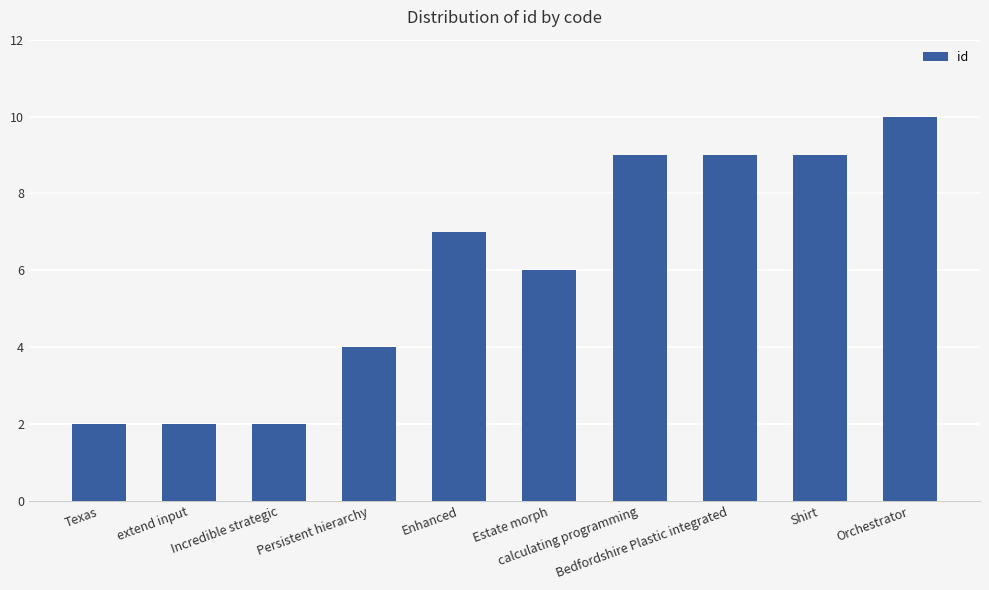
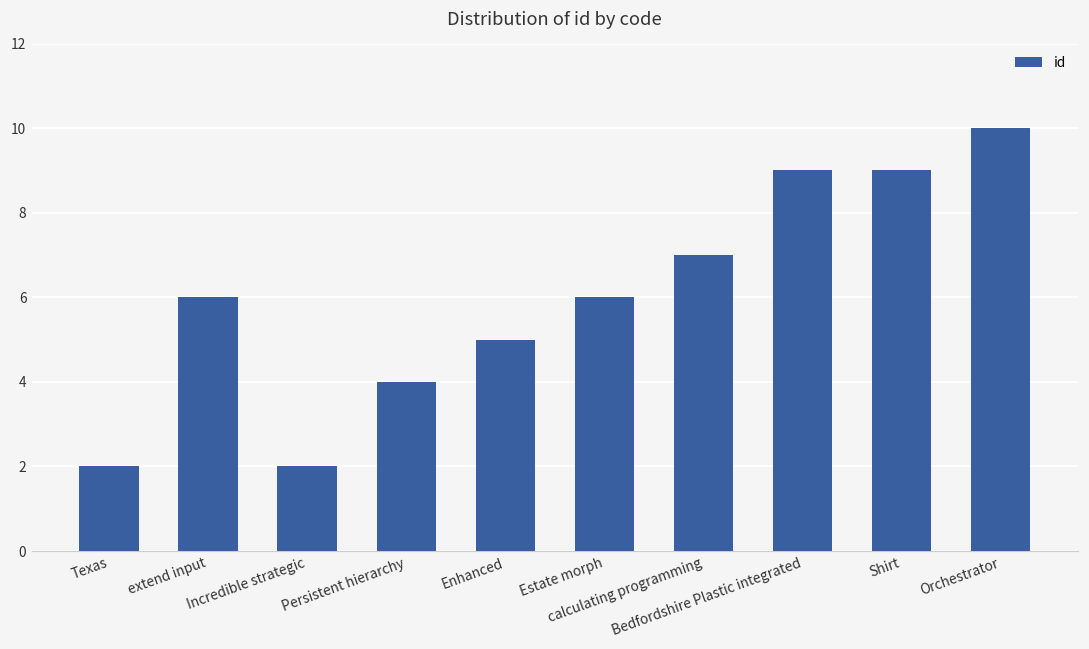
extend input: 2 -> 6
Enhanced: 7 -> 5
calculating programming: 9 -> 7
